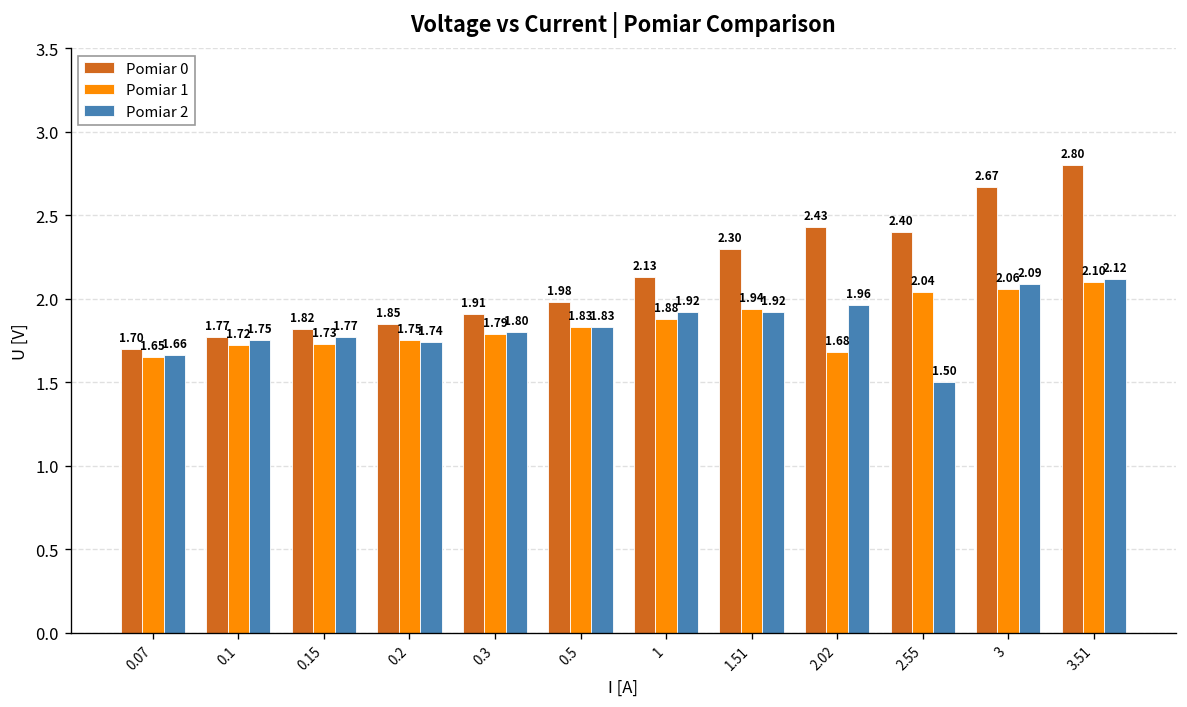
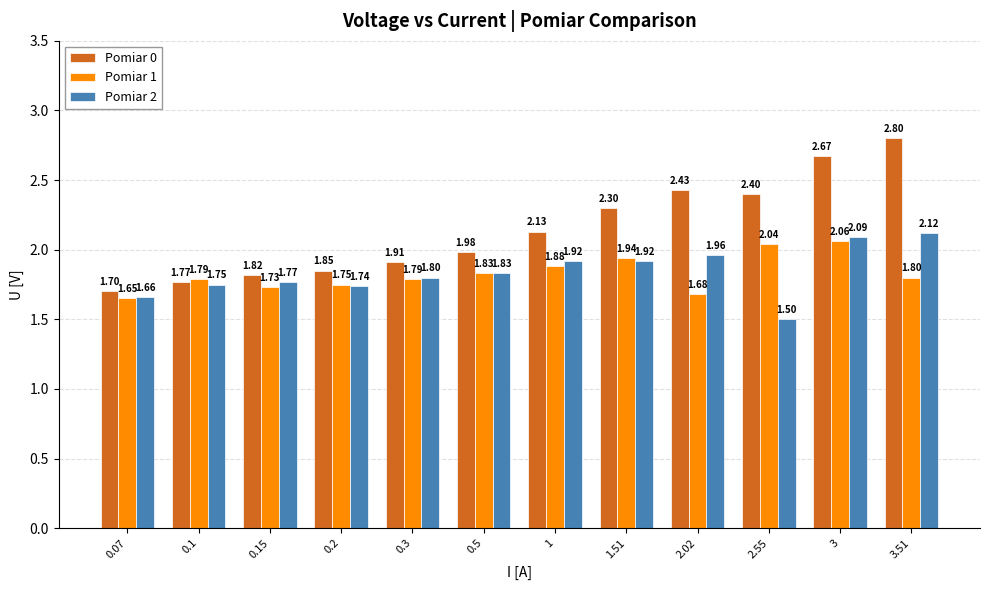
Pomiar 1, 0.1: 1.72 -> 1.79
Pomiar 1, 3.51: 2.10 -> 1.80
